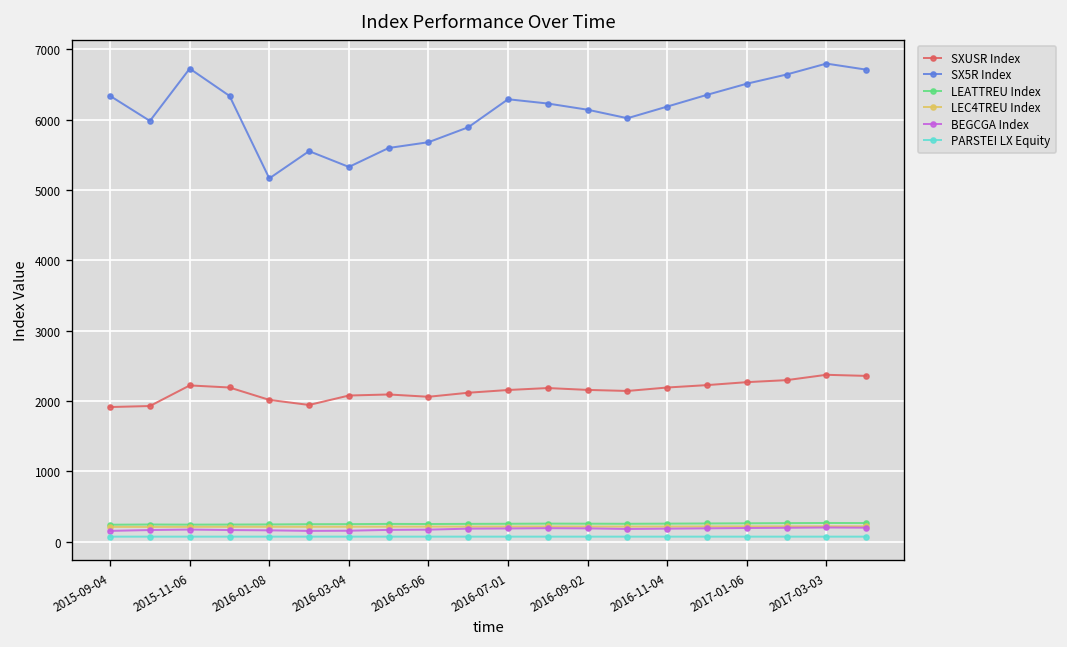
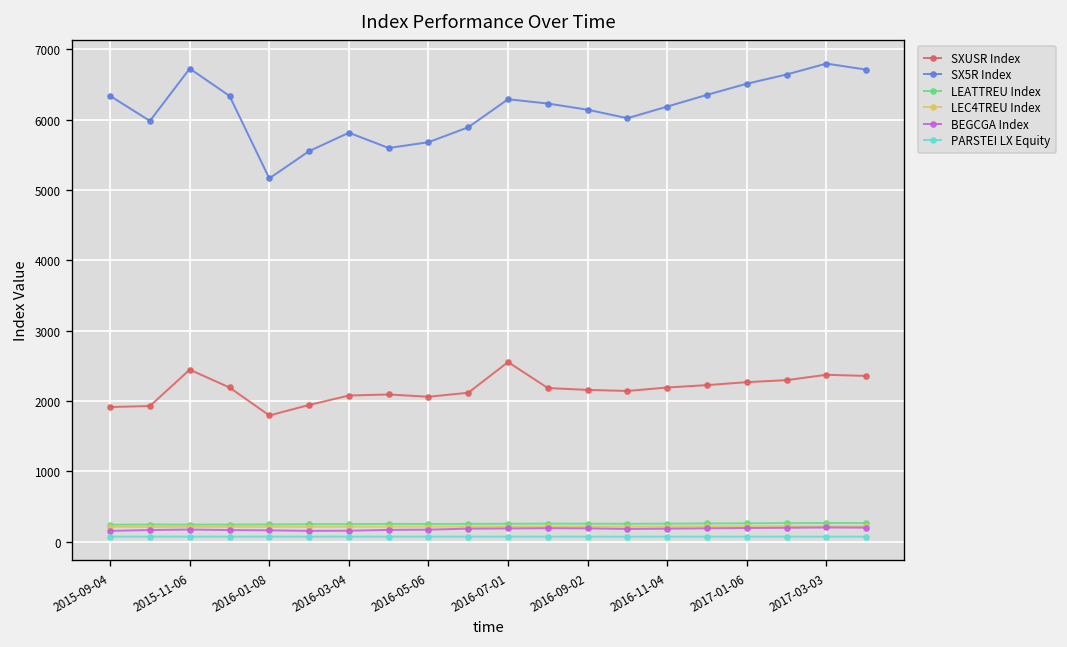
SXUSR Index, 2015-11-06: 2200 -> 2400
SXUSR Index, 2016-01-08: 2000 -> 1800
SX5R Index, 2016-03-04: 5300 -> 5800
SXUSR Index, 2016-07-01: 2200 -> 2600
